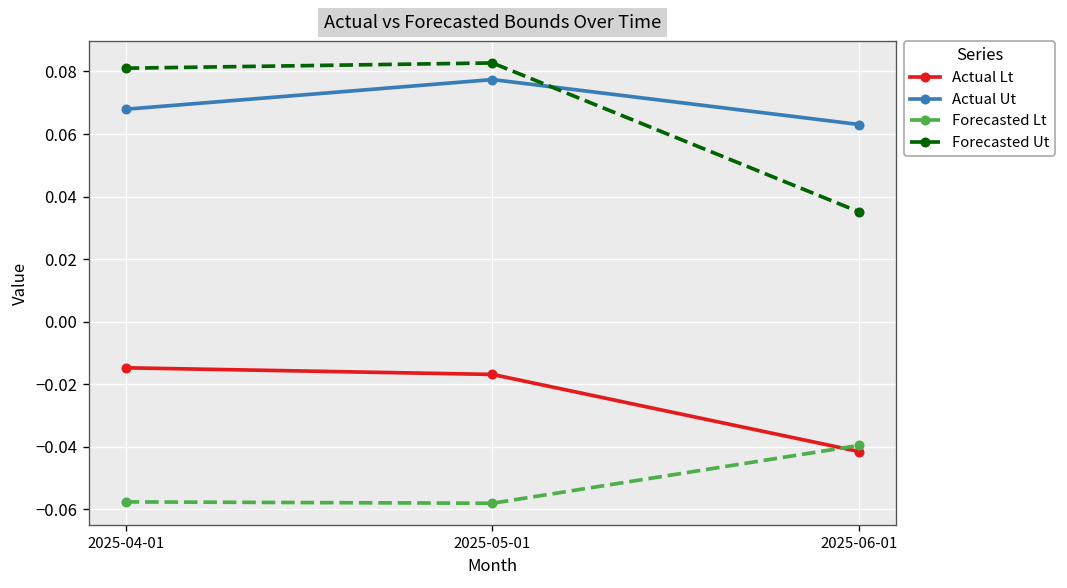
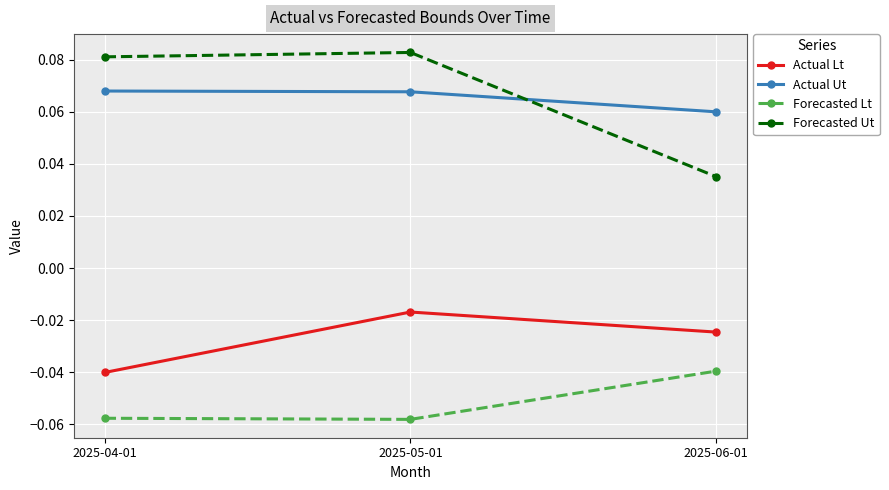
Actual Lt, 2025-04-01: -0.015 -> -0.040
Actual Ut, 2025-05-01: 0.077 -> 0.068
Actual Lt, 2025-06-01: -0.042 -> -0.025
Actual Ut, 2025-06-01: 0.063 -> 0.060
